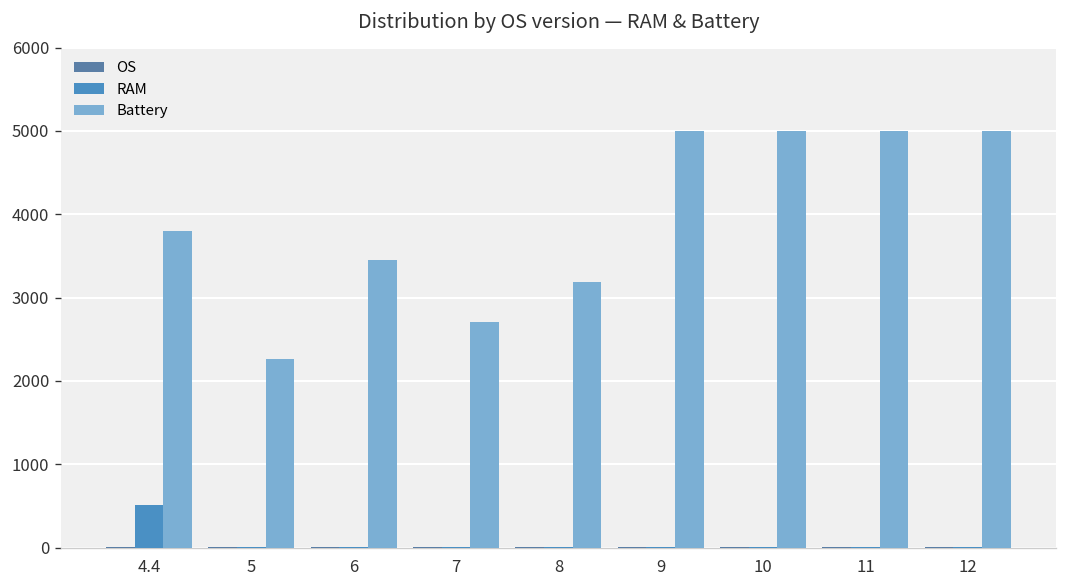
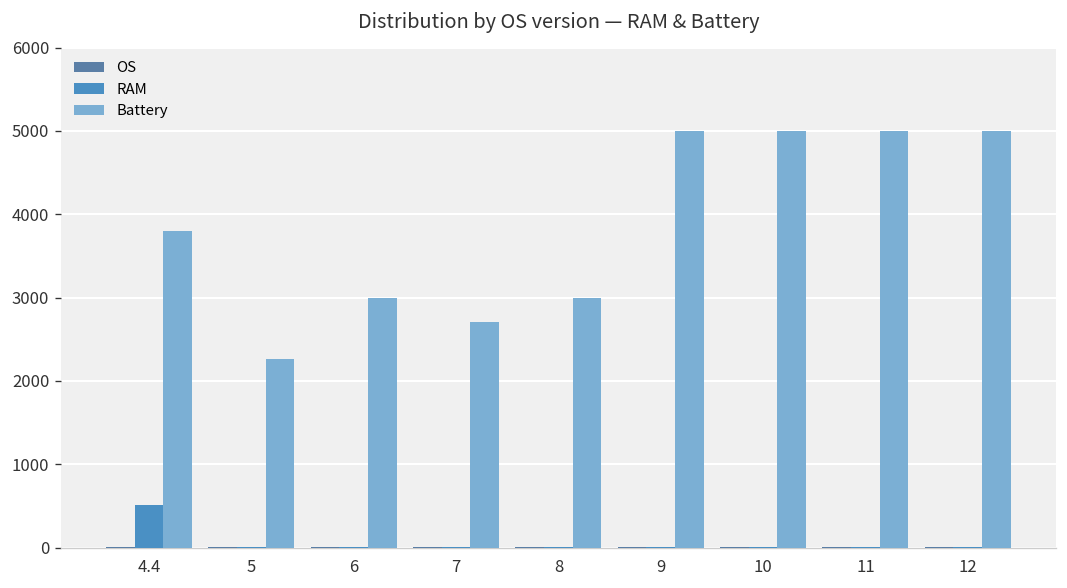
Battery, 6: 3400 -> 3000
Battery, 8: 3200 -> 3000
